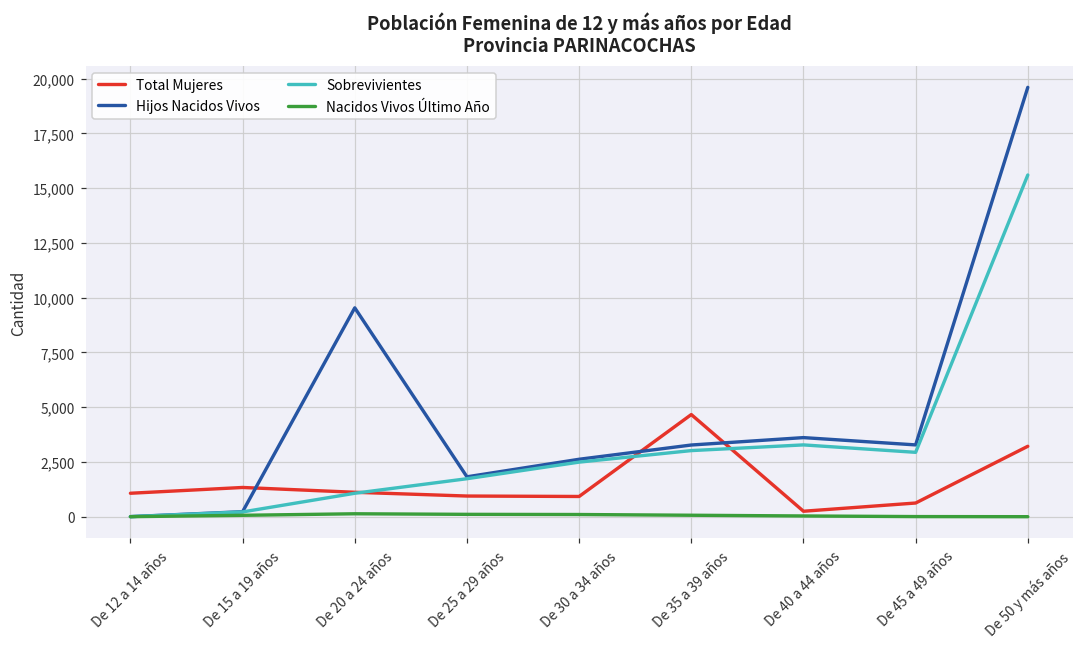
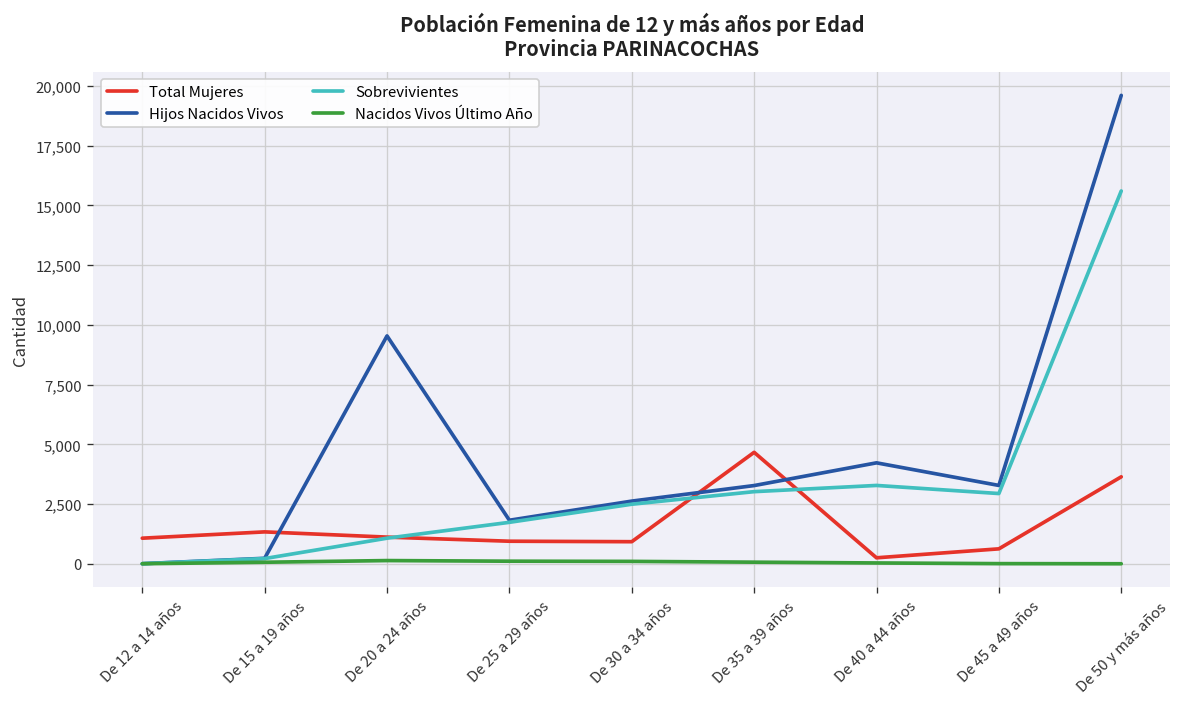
Hijos Nacidos Vivos, De 40 a 44 años: 3,600 -> 4,200
Total Mujeres, De 50 y más años: 3,200 -> 3,600
